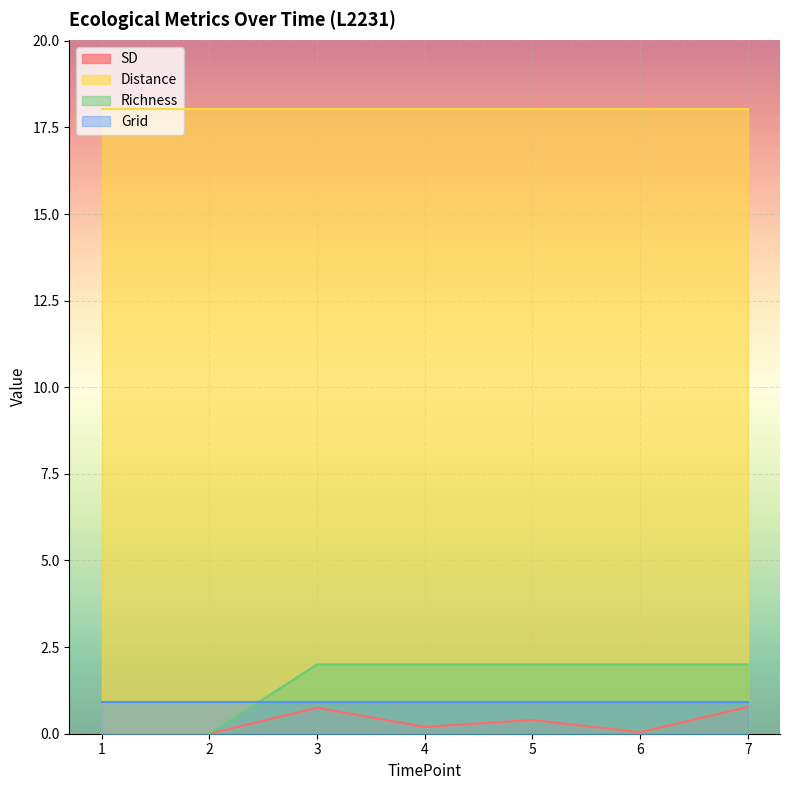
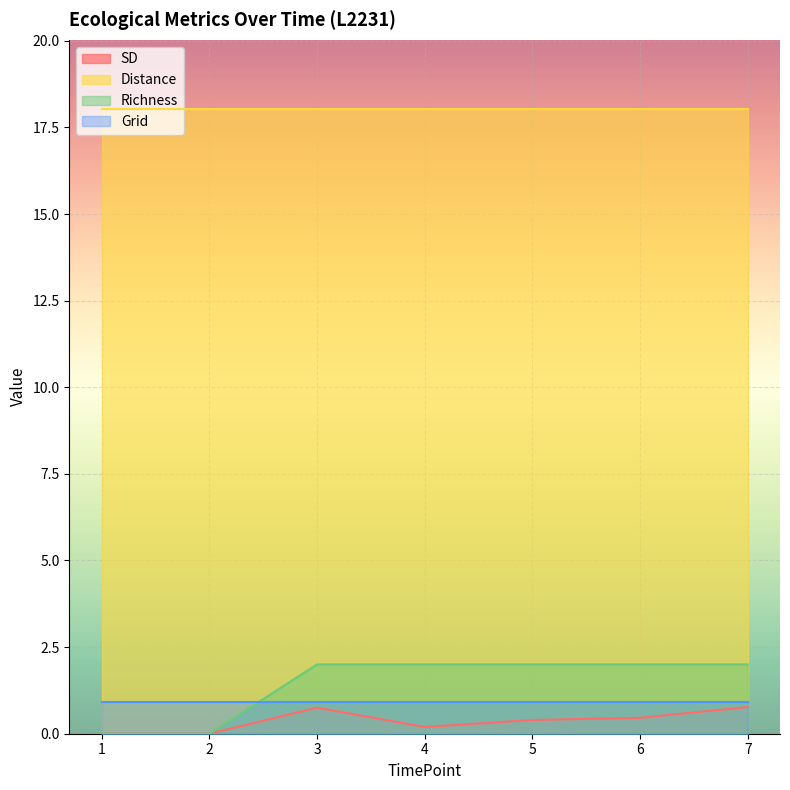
SD, 6: 0.0 -> 0.5
